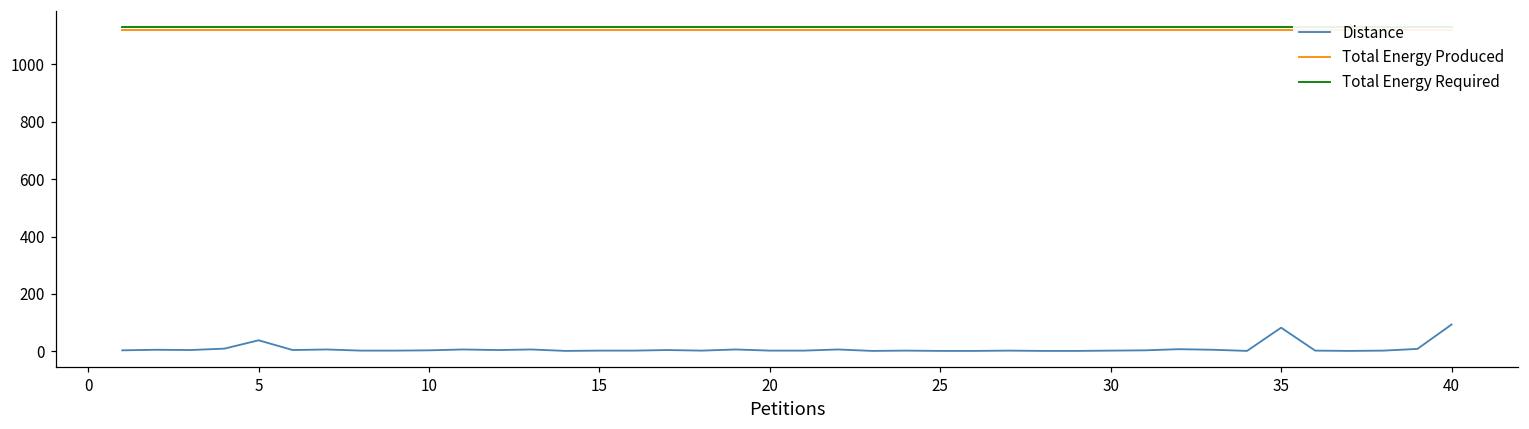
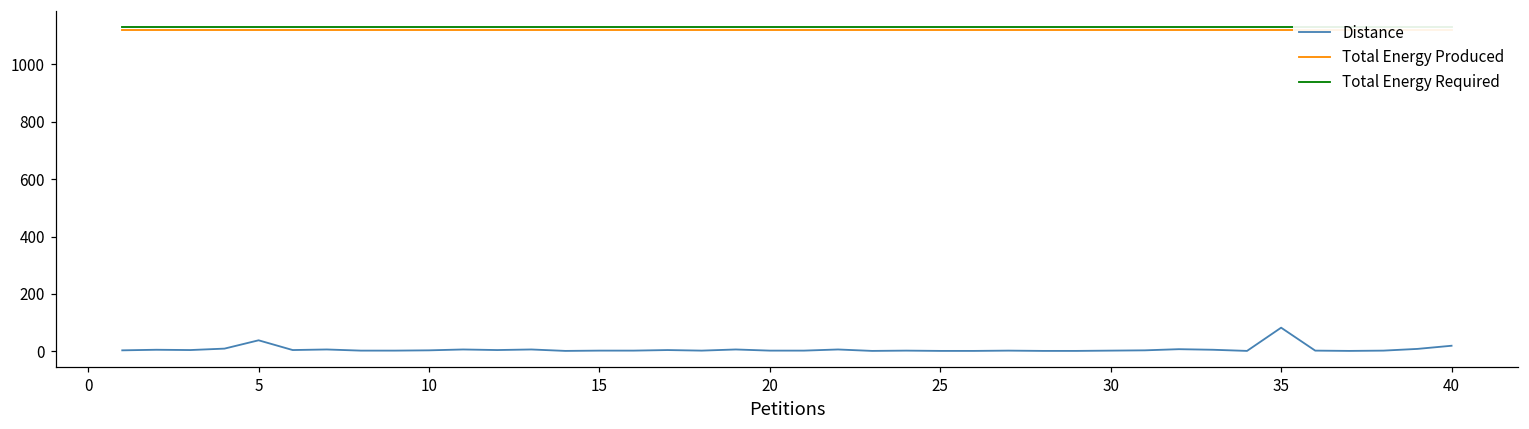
Distance, 40: 90 -> 20
